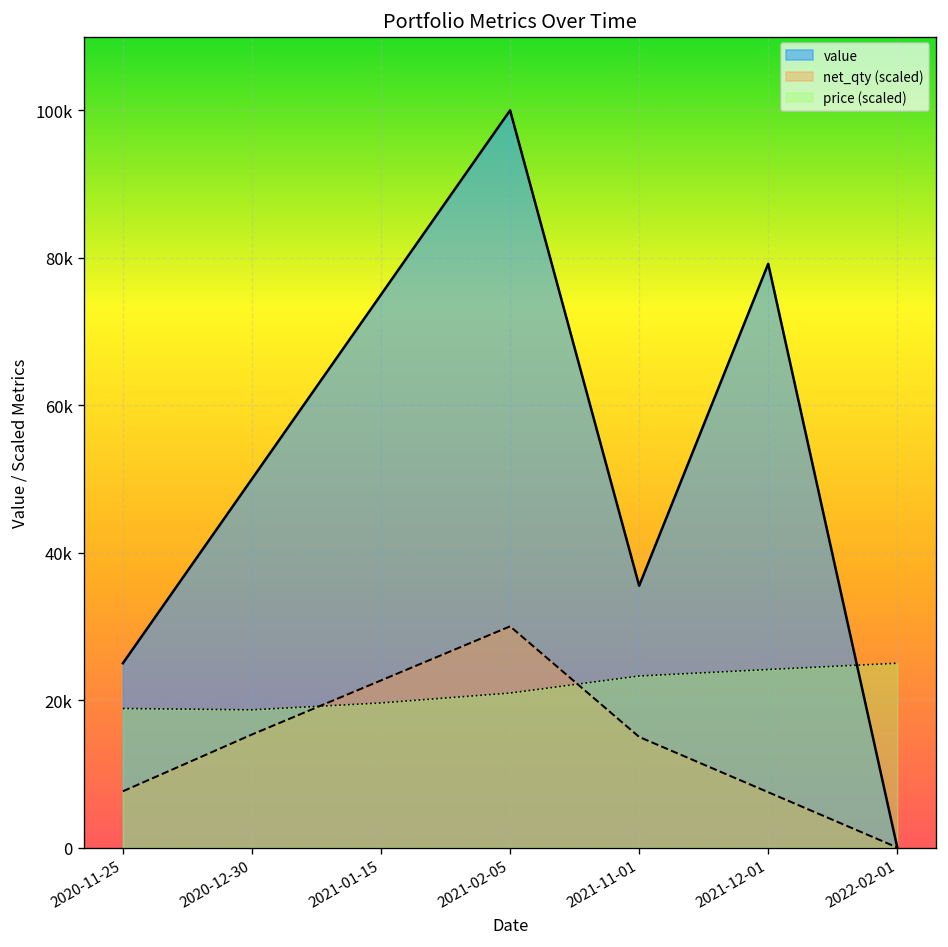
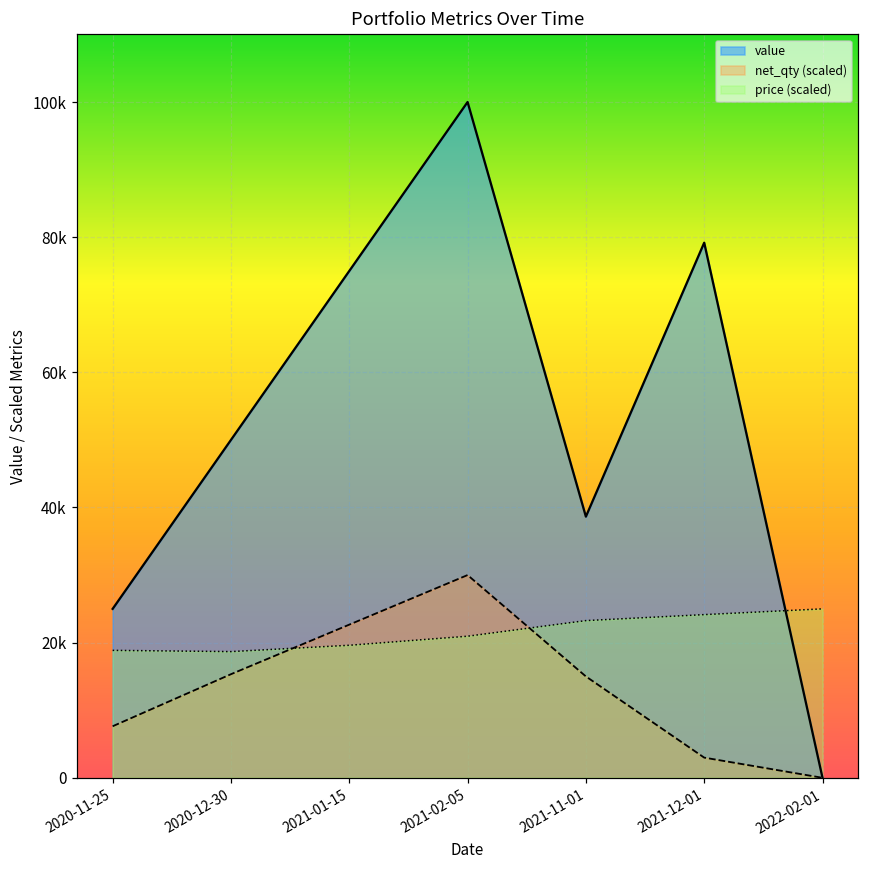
value, 2021-11-01: 36000 -> 39000
net_qty (scaled), 2021-12-01: 8000 -> 3000
